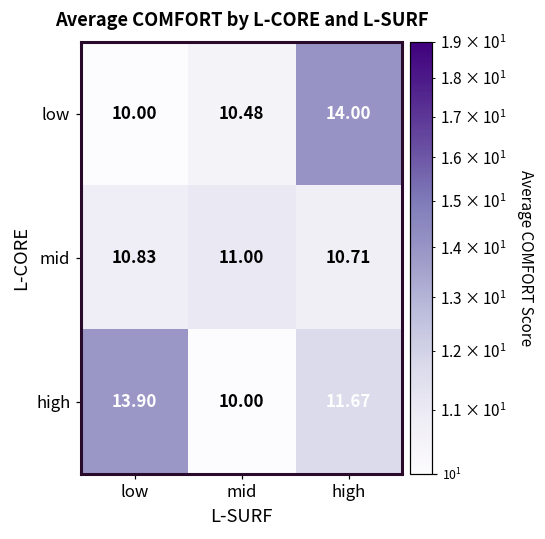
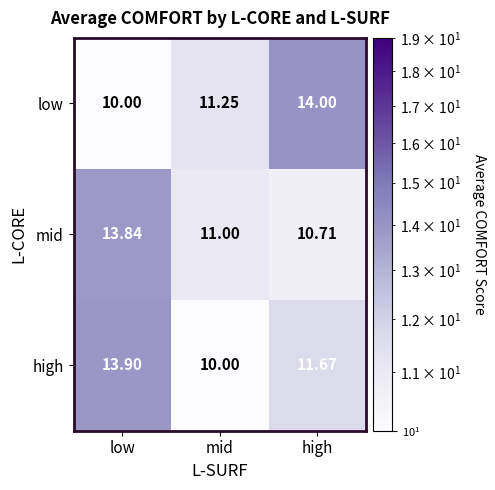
low, mid: 10.48 -> 11.25
mid, low: 10.83 -> 13.84
